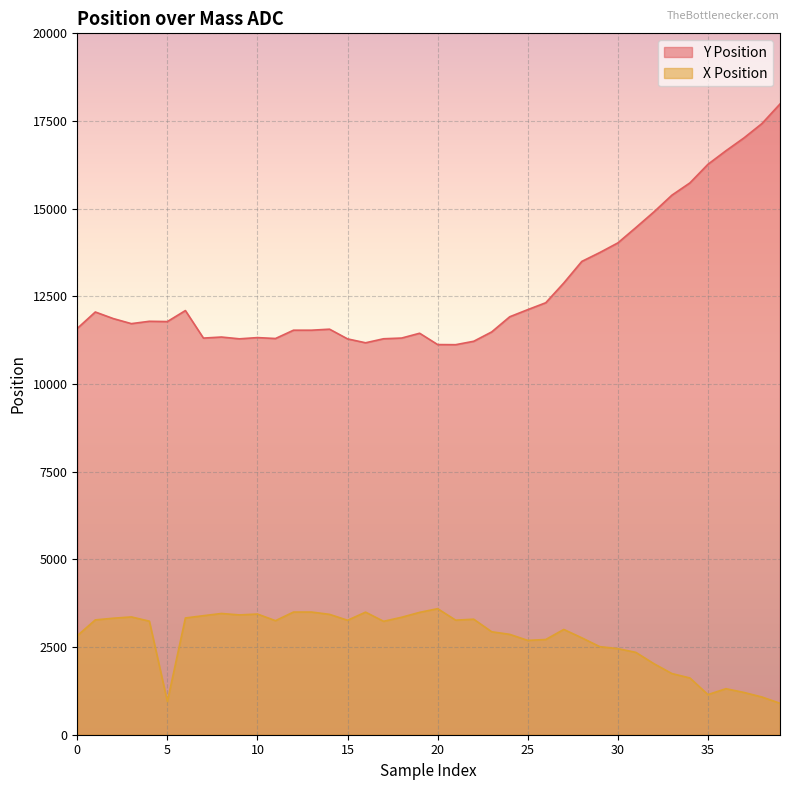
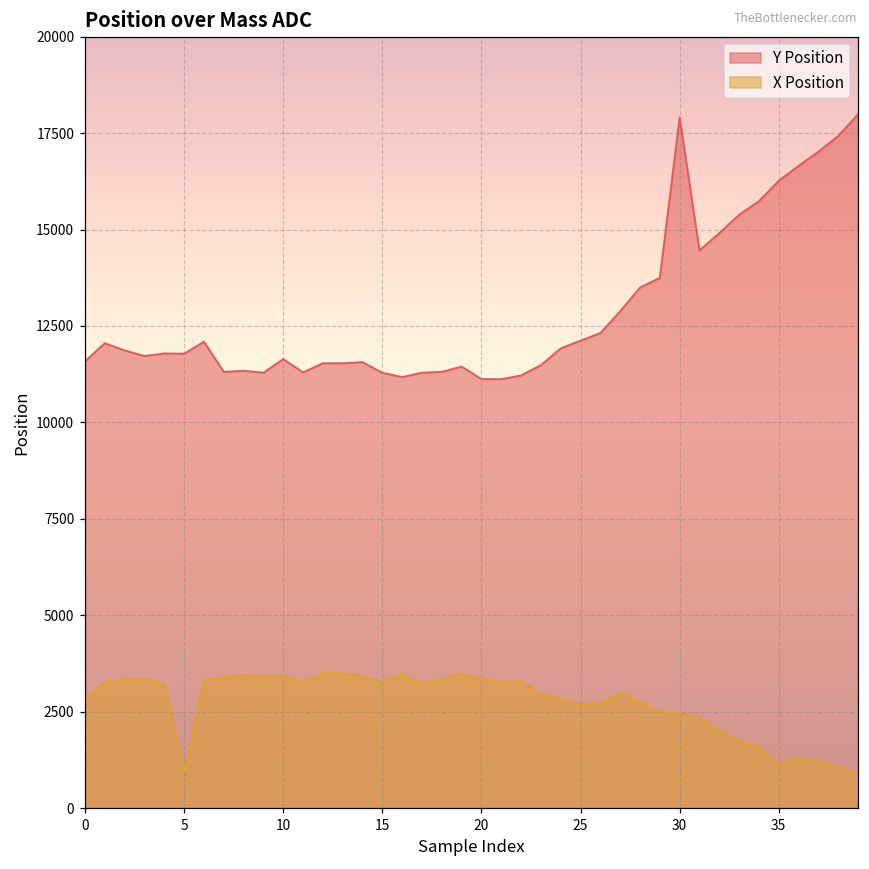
Y Position, 10: 11300 -> 11600
X Position, 20: 3600 -> 3400
Y Position, 30: 14000 -> 17900
